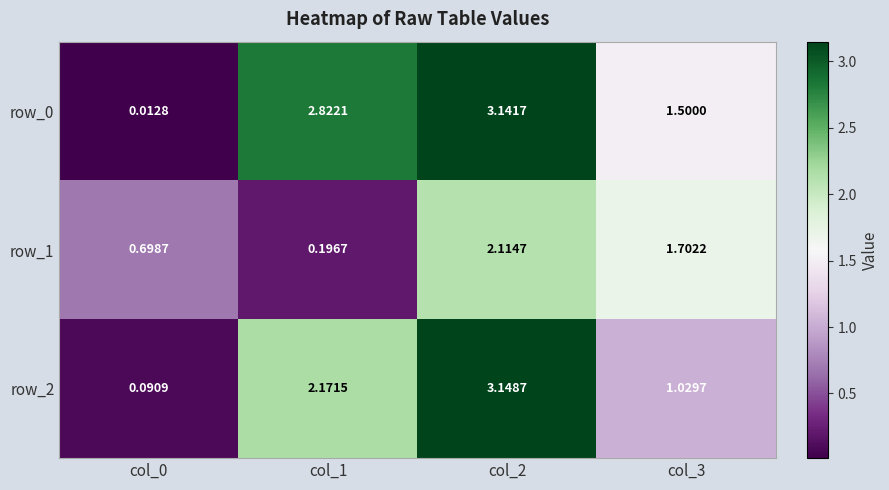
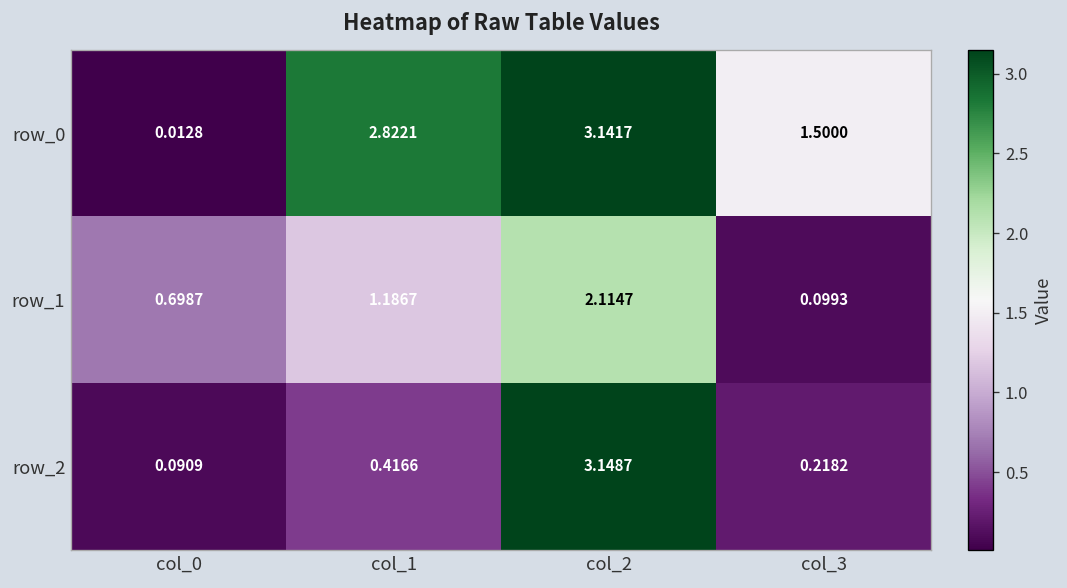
row_1, col_1: 0.1967 -> 1.1867
row_1, col_3: 1.7022 -> 0.0993
row_2, col_1: 2.1715 -> 0.4166
row_2, col_3: 1.0297 -> 0.2182
